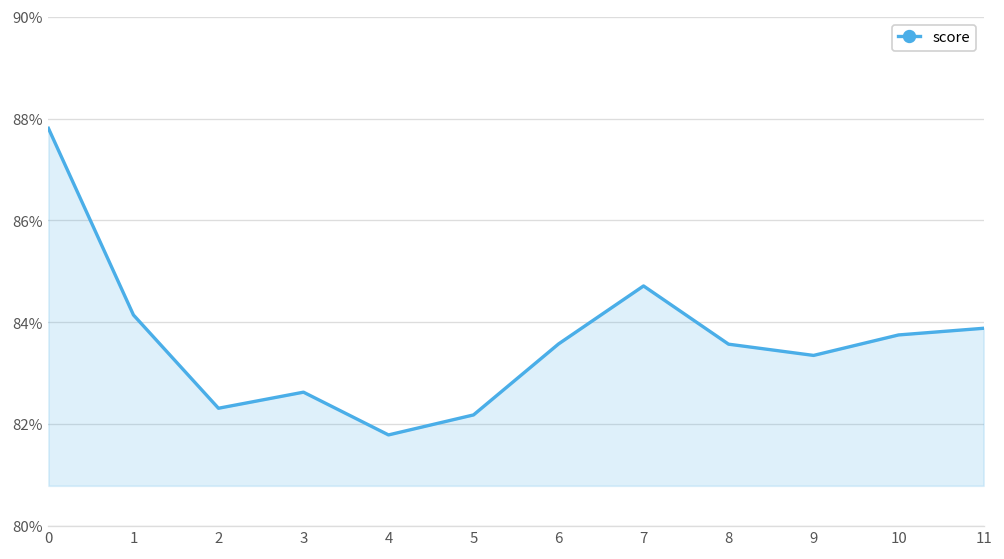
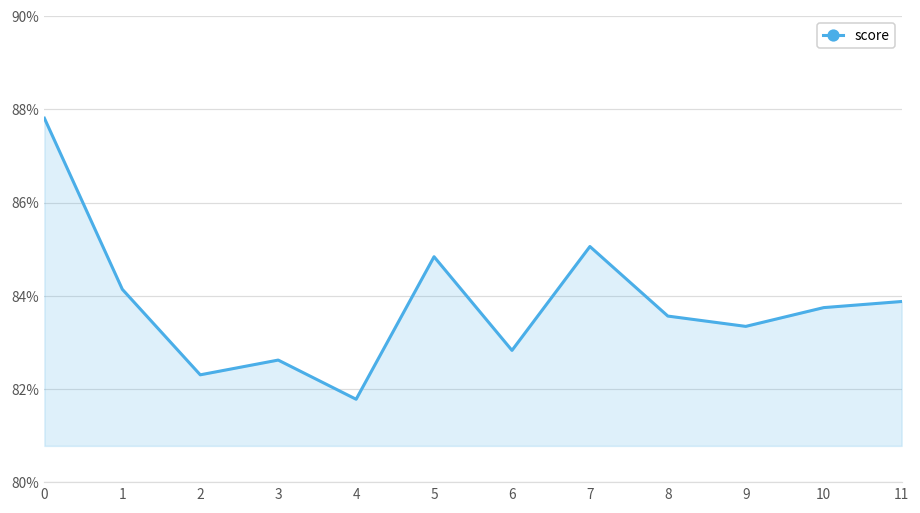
5: 82.2% -> 84.8%
6: 83.6% -> 82.8%
7: 84.7% -> 85.1%
